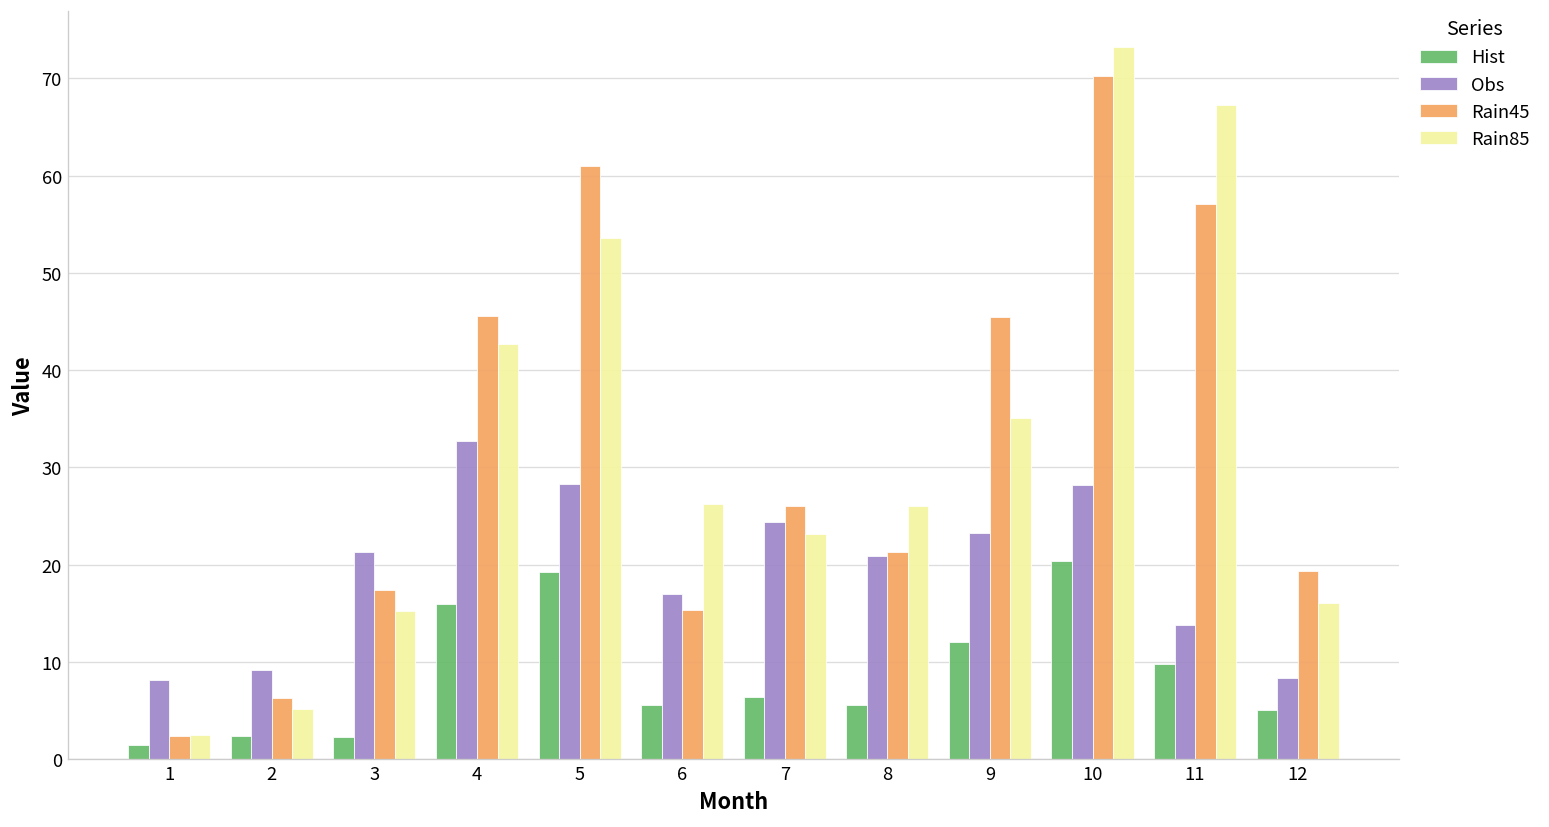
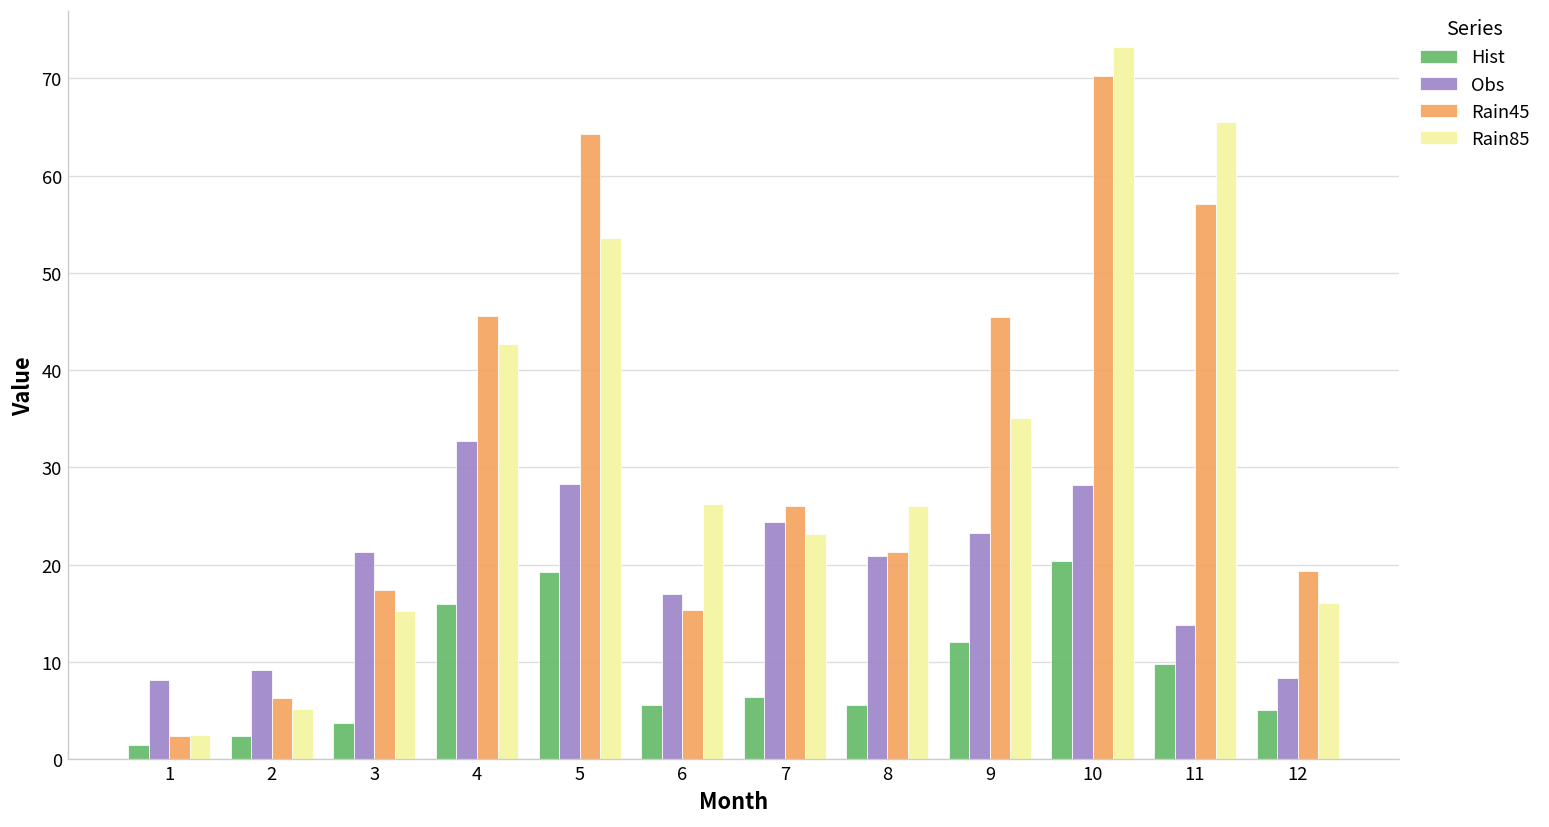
Hist, 3: 2 -> 4
Rain45, 5: 61 -> 64
Rain85, 11: 67 -> 65
